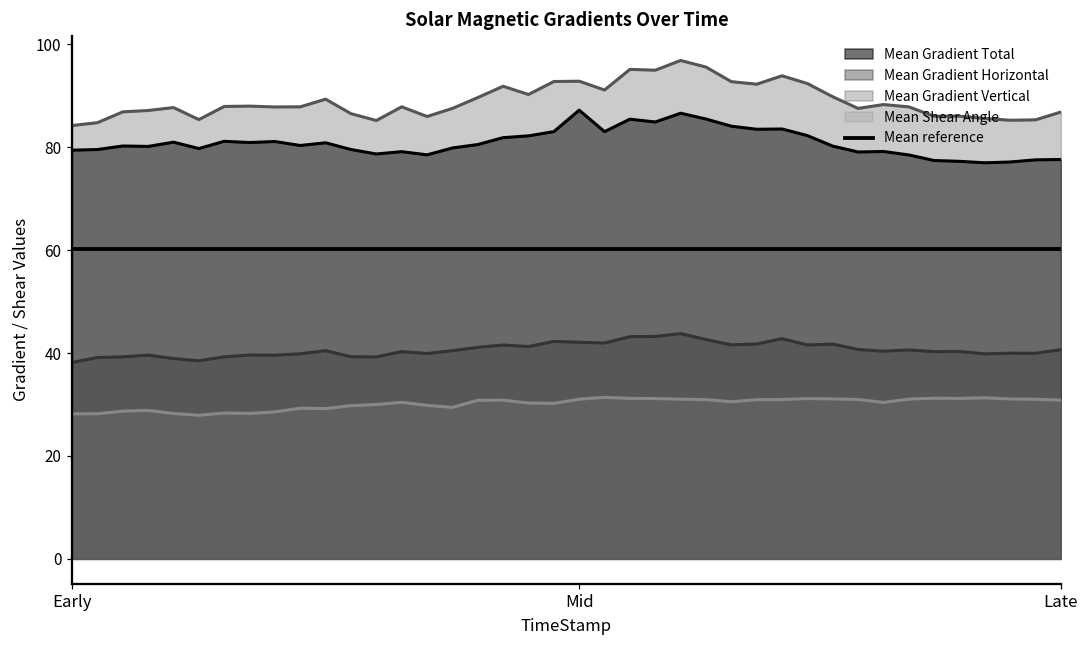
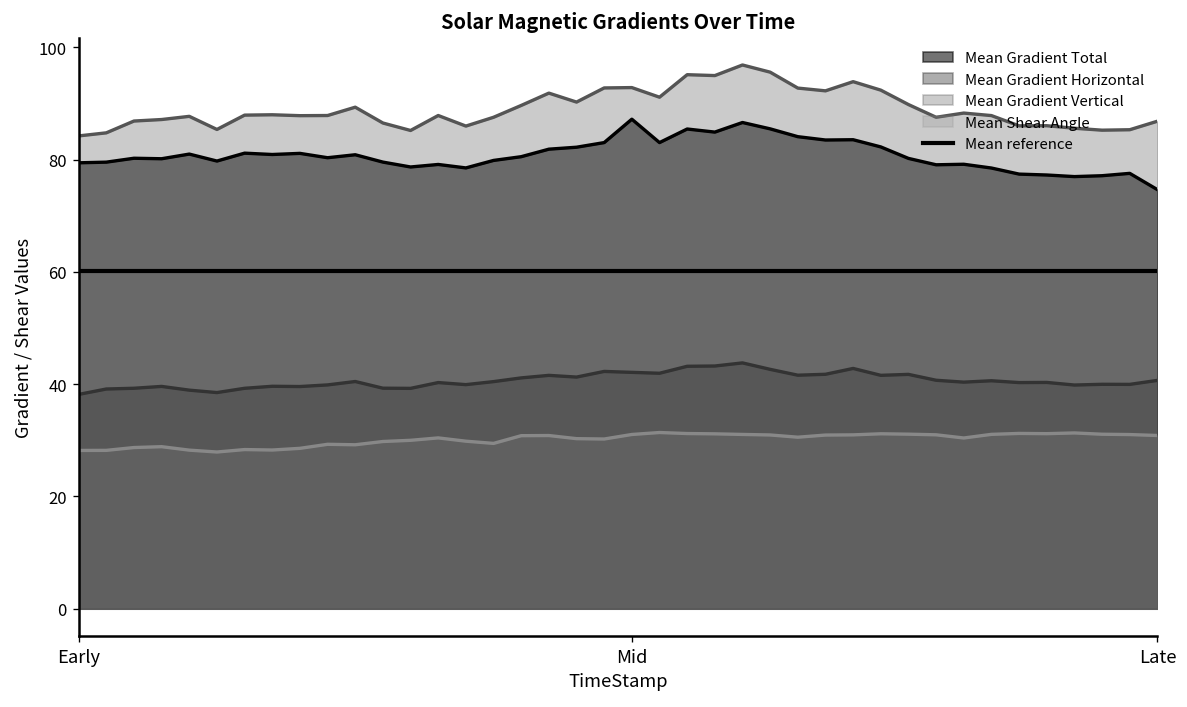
Mean Gradient Total, Late: 78 -> 75
